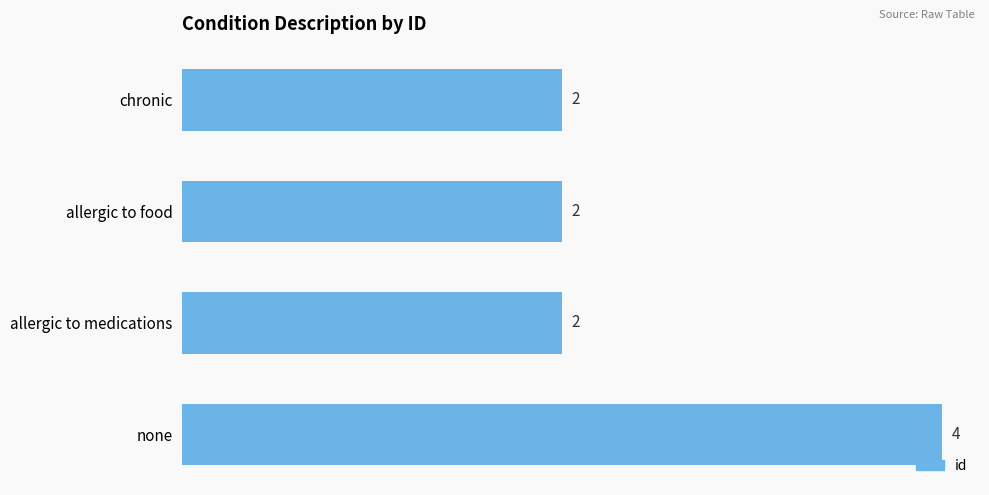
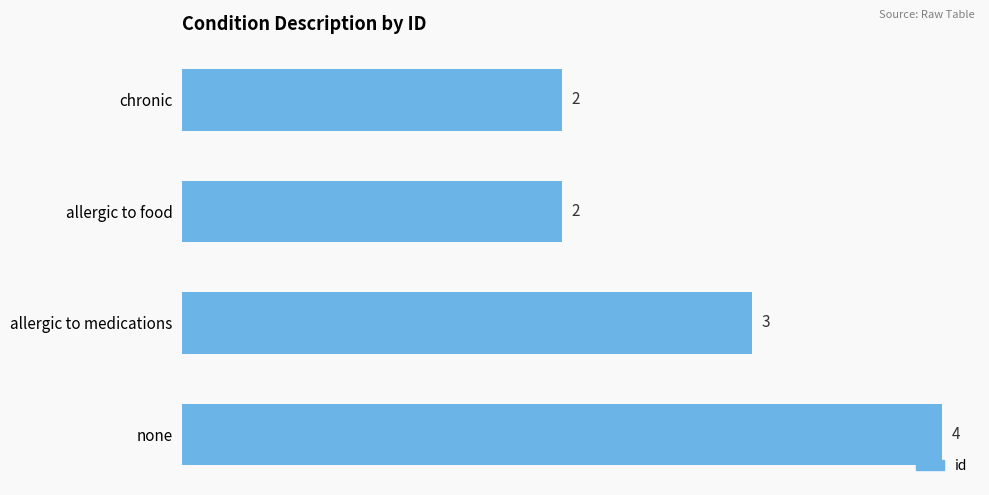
allergic to medications: 2 -> 3
